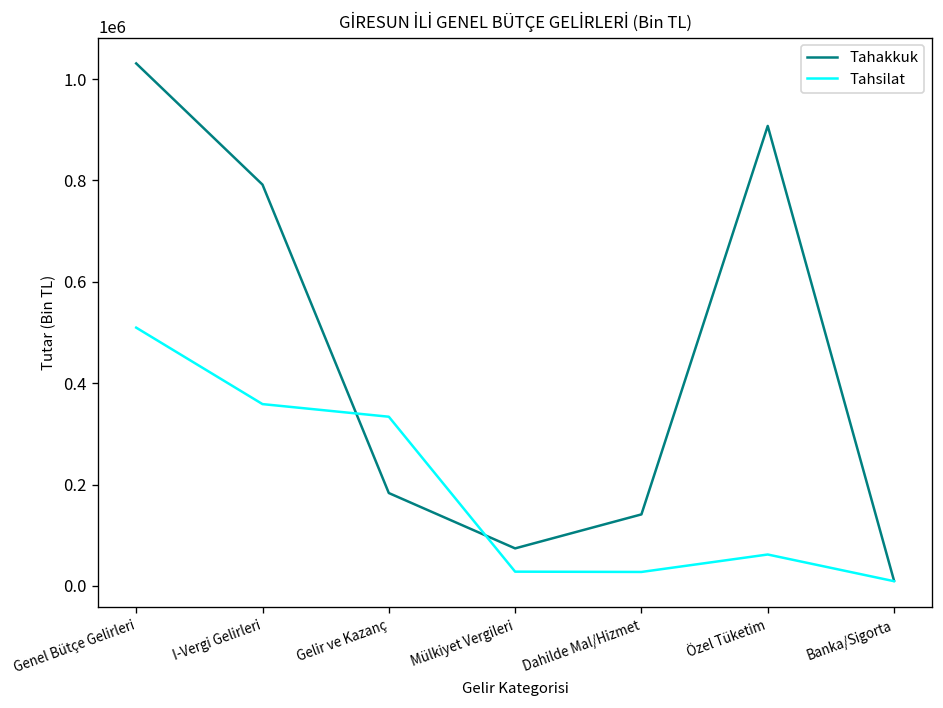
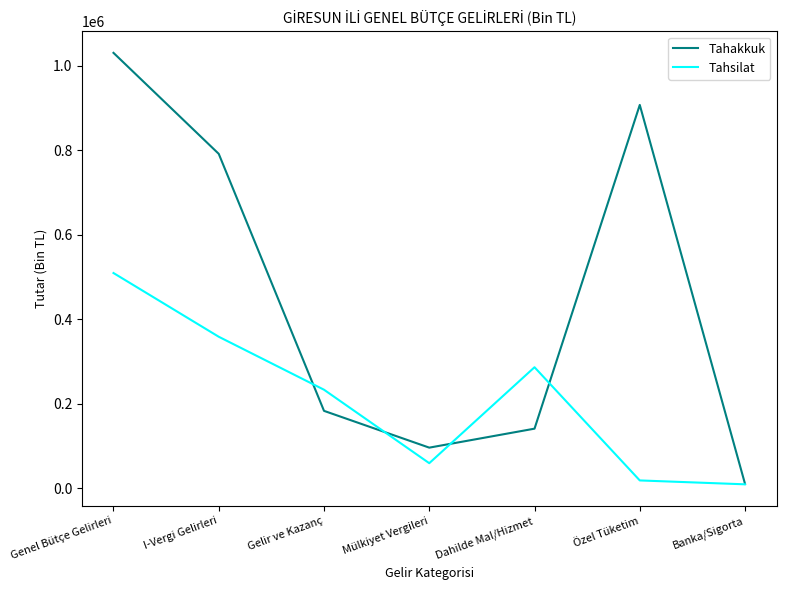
Tahsilat, Gelir ve Kazanç: 330000 -> 230000
Tahakkuk, Mülkiyet Vergileri: 70000 -> 100000
Tahsilat, Mülkiyet Vergileri: 30000 -> 60000
Tahsilat, Dahilde Mal/Hizmet: 30000 -> 290000
Tahsilat, Özel Tüketim: 60000 -> 20000
